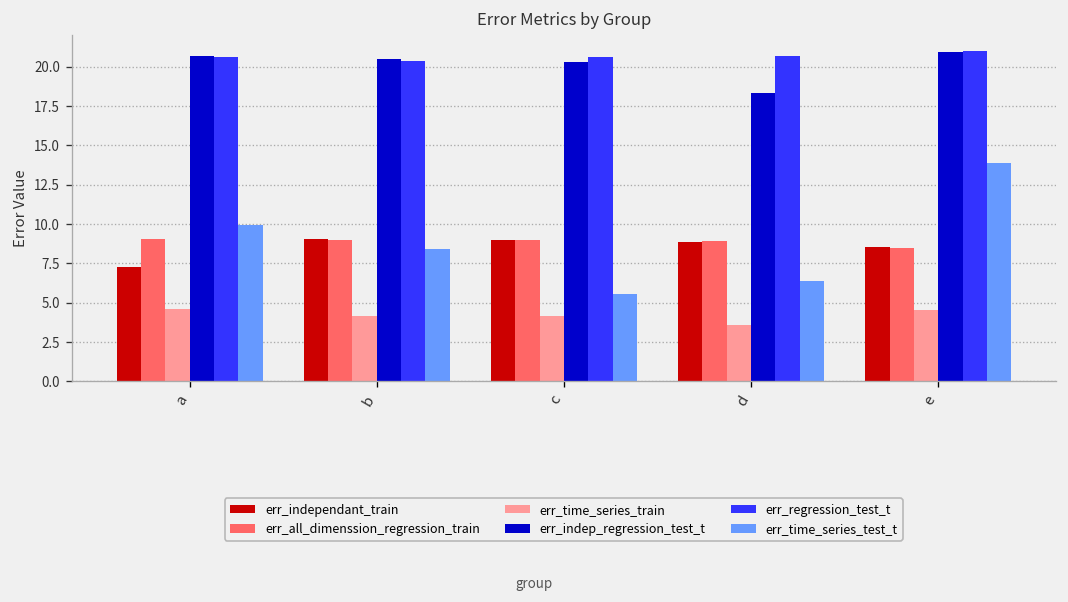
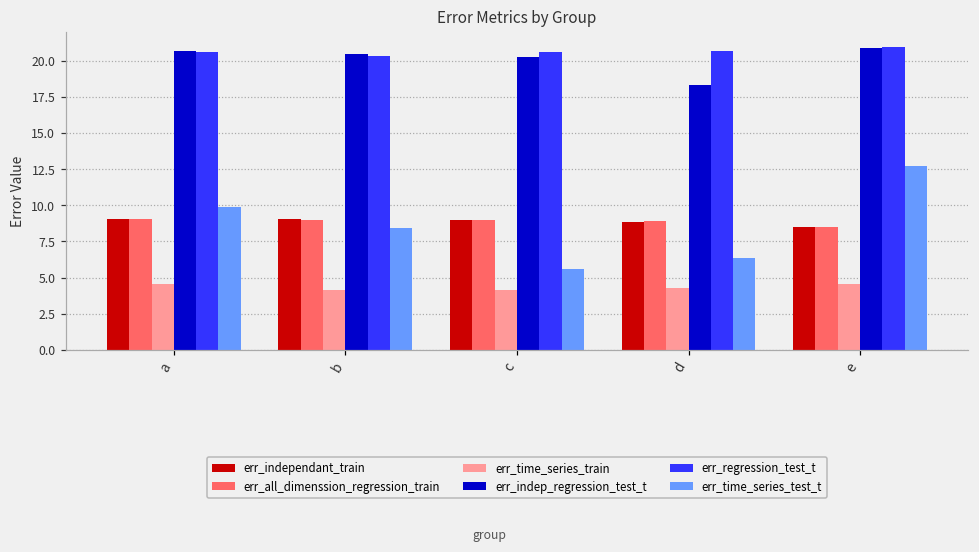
err_independant_train, a: 7.2 -> 9.0
err_time_series_train, d: 3.6 -> 4.3
err_time_series_test_t, e: 13.9 -> 12.7
